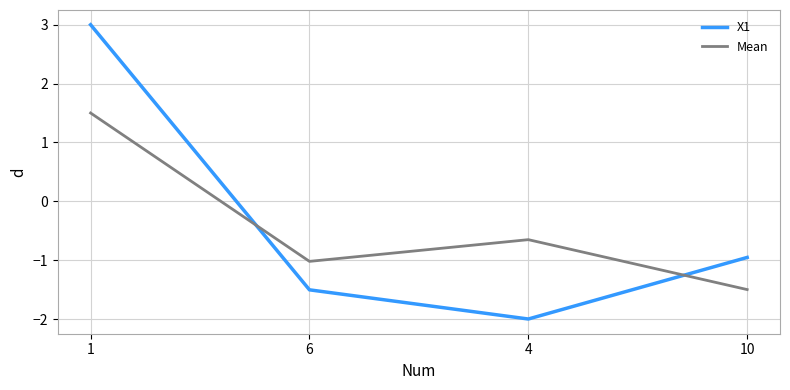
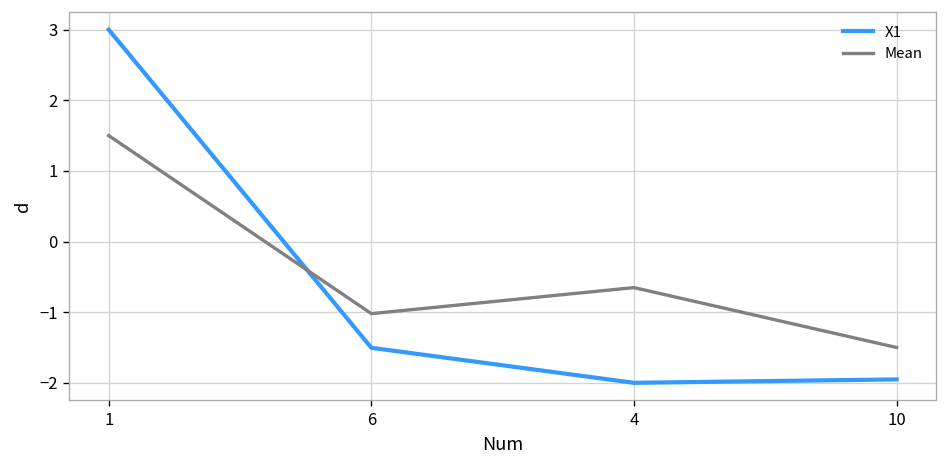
X1, 10: -1.0 -> -2.0
